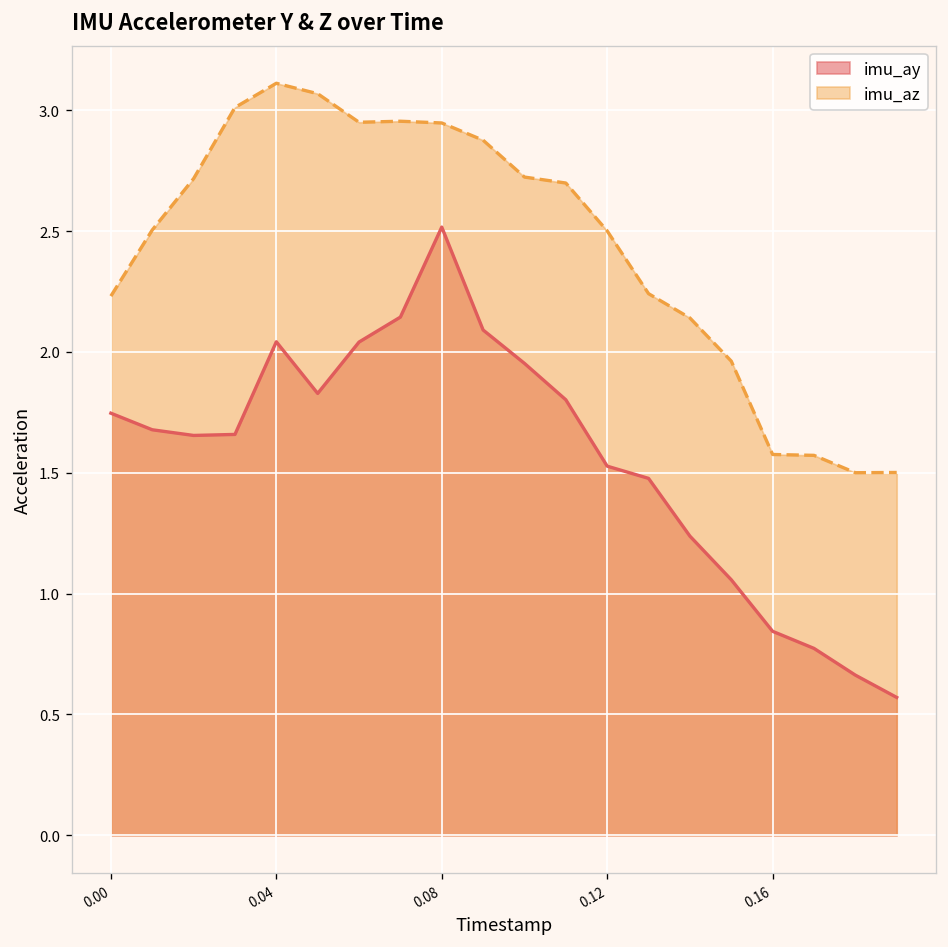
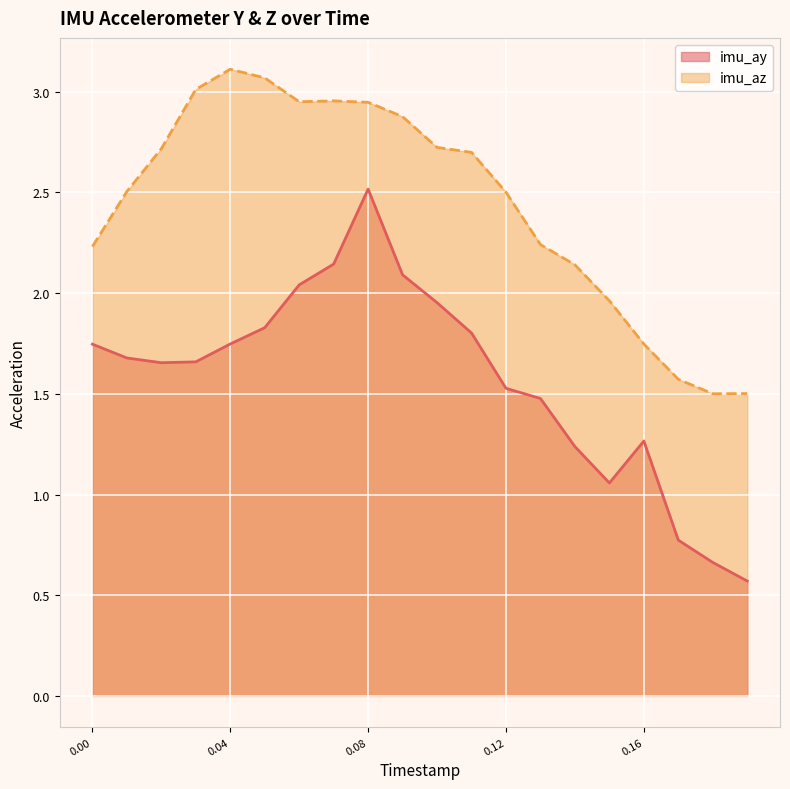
imu_ay, 0.04: 2.04 -> 1.75
imu_ay, 0.16: 0.84 -> 1.27
imu_az, 0.16: 1.58 -> 1.75
